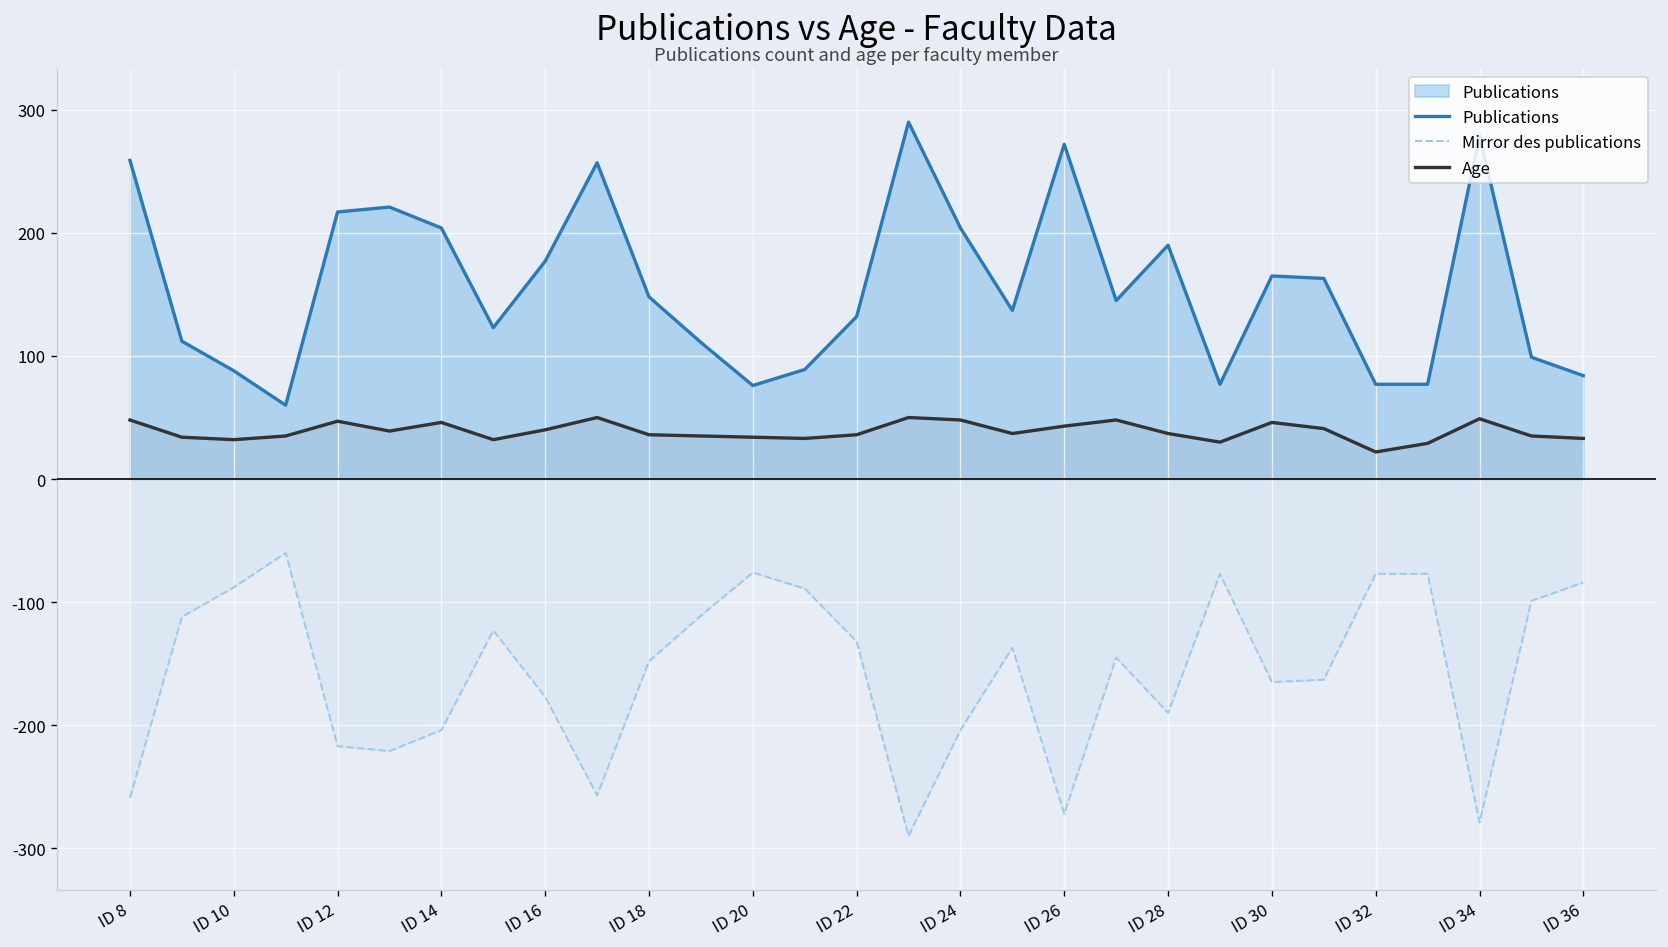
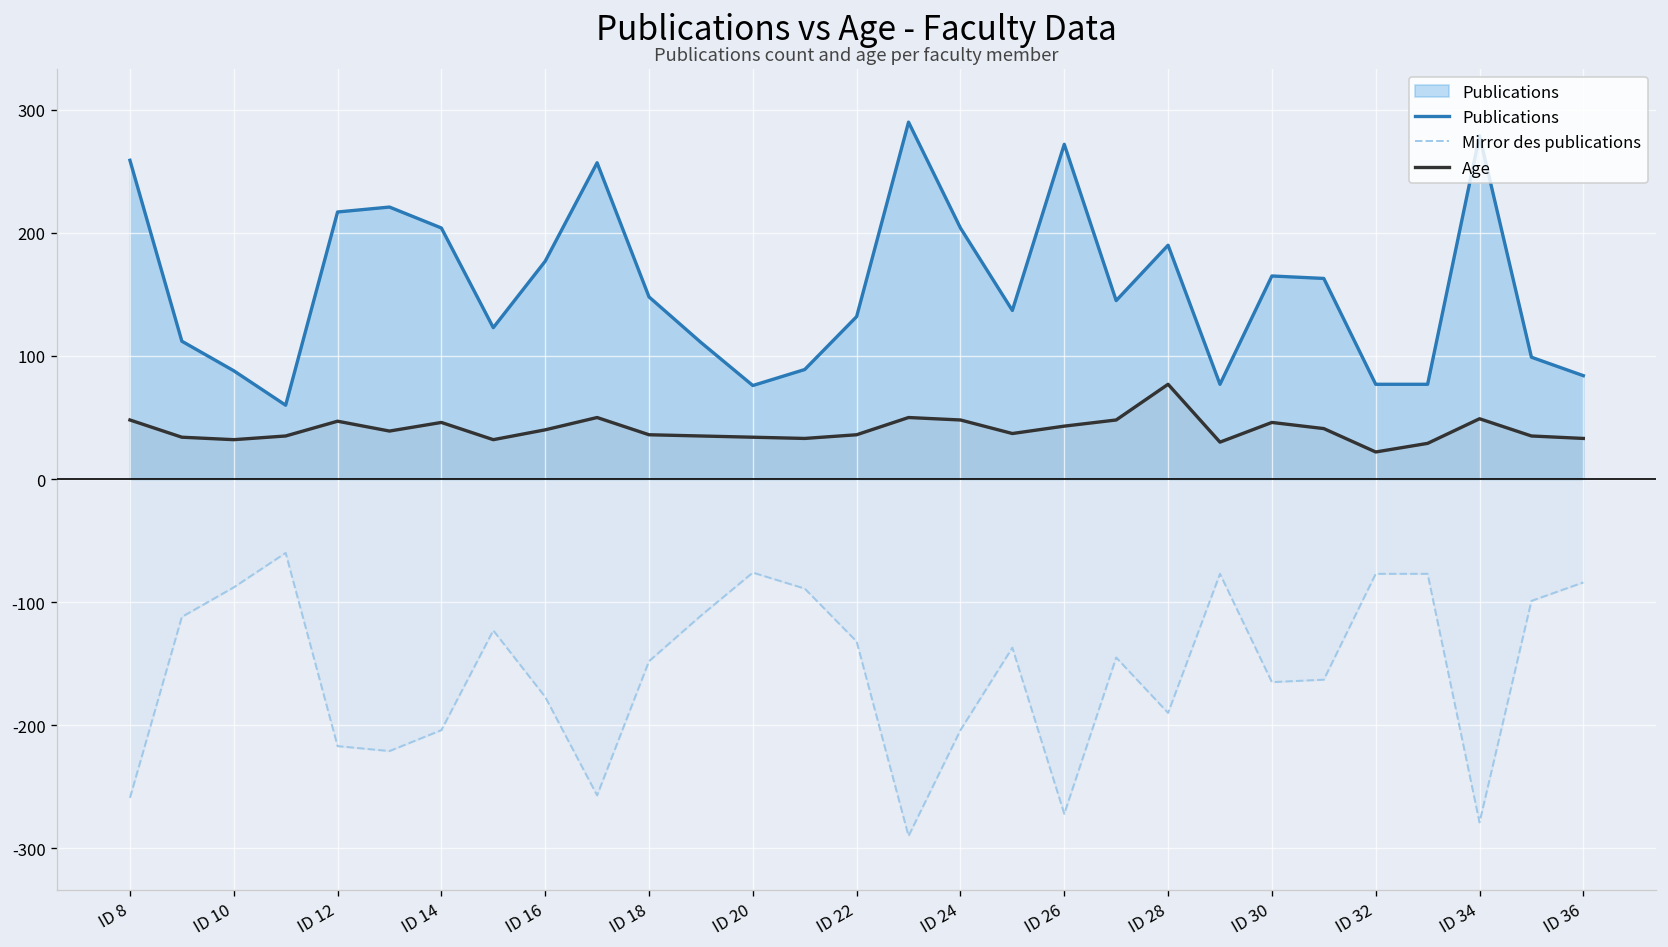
Age, ID 28: 37 -> 77
